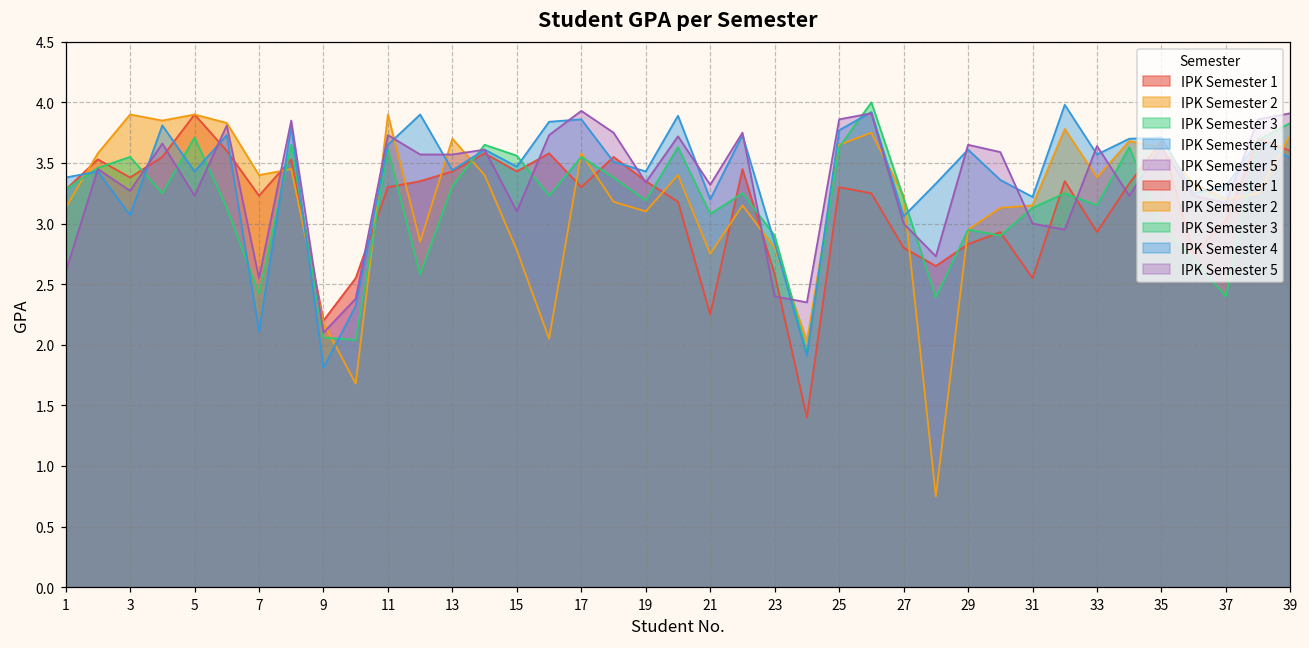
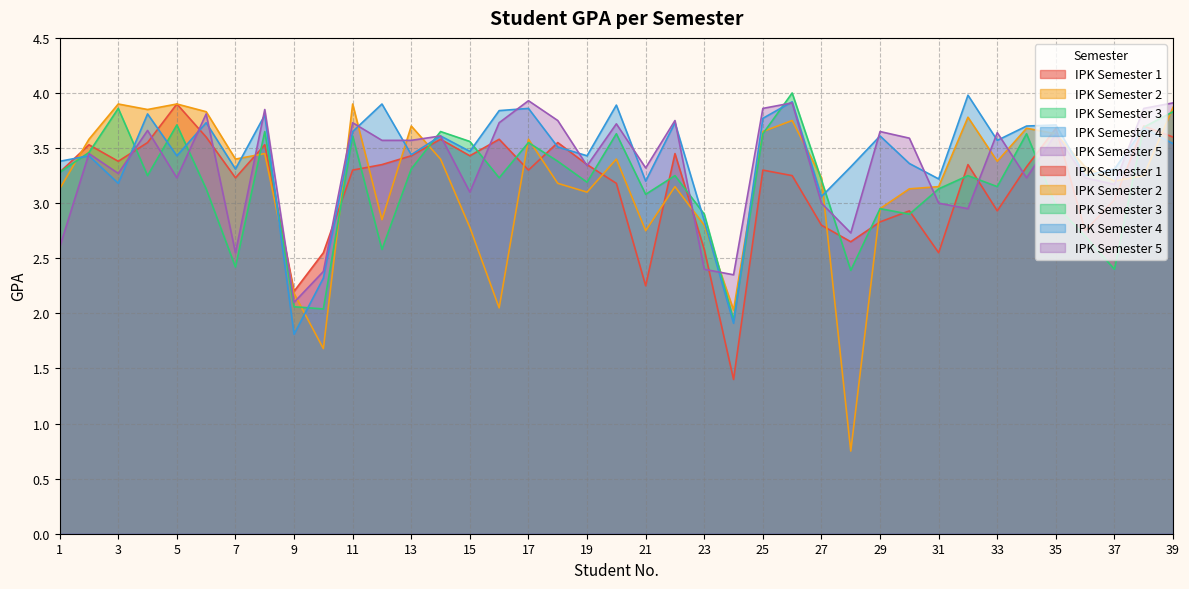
IPK Semester 3, 3: 3.55 -> 3.86
IPK Semester 4, 3: 3.07 -> 3.18
IPK Semester 4, 7: 2.11 -> 3.31
IPK Semester 2, 39: 3.73 -> 3.87
